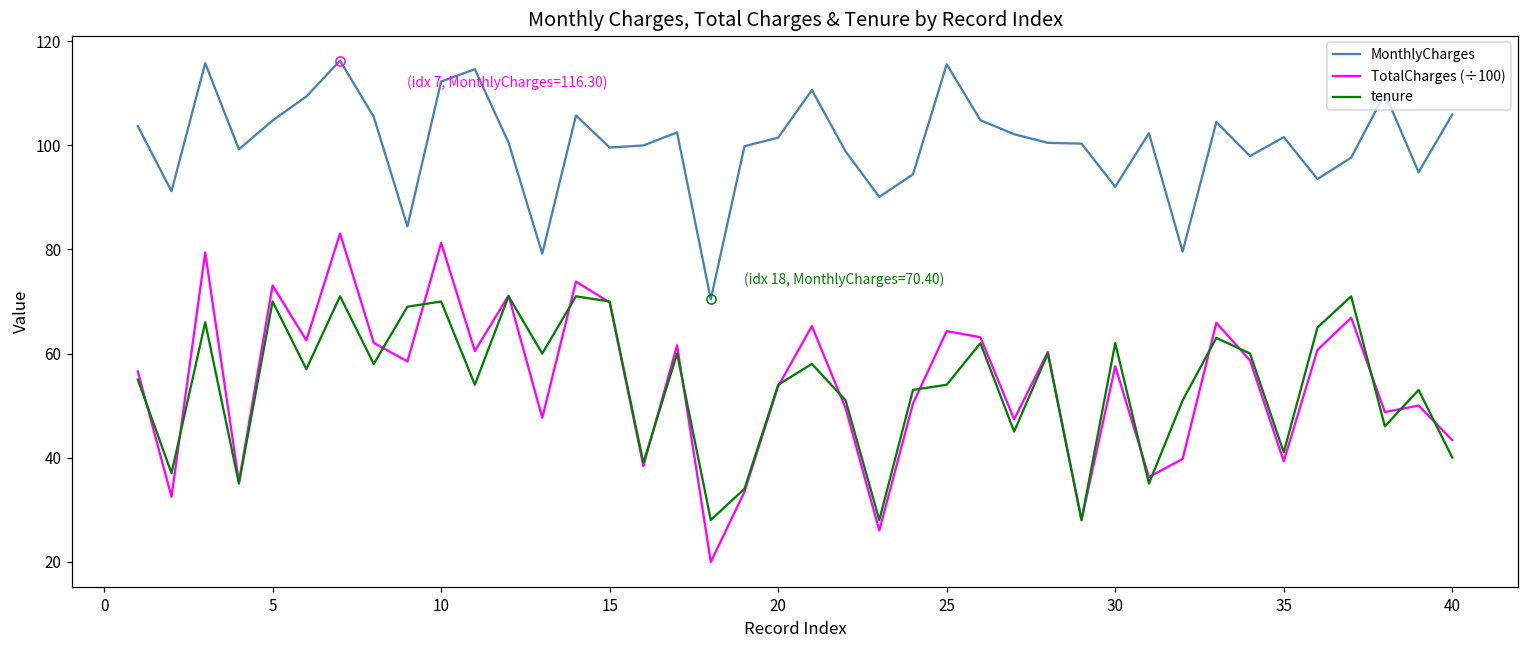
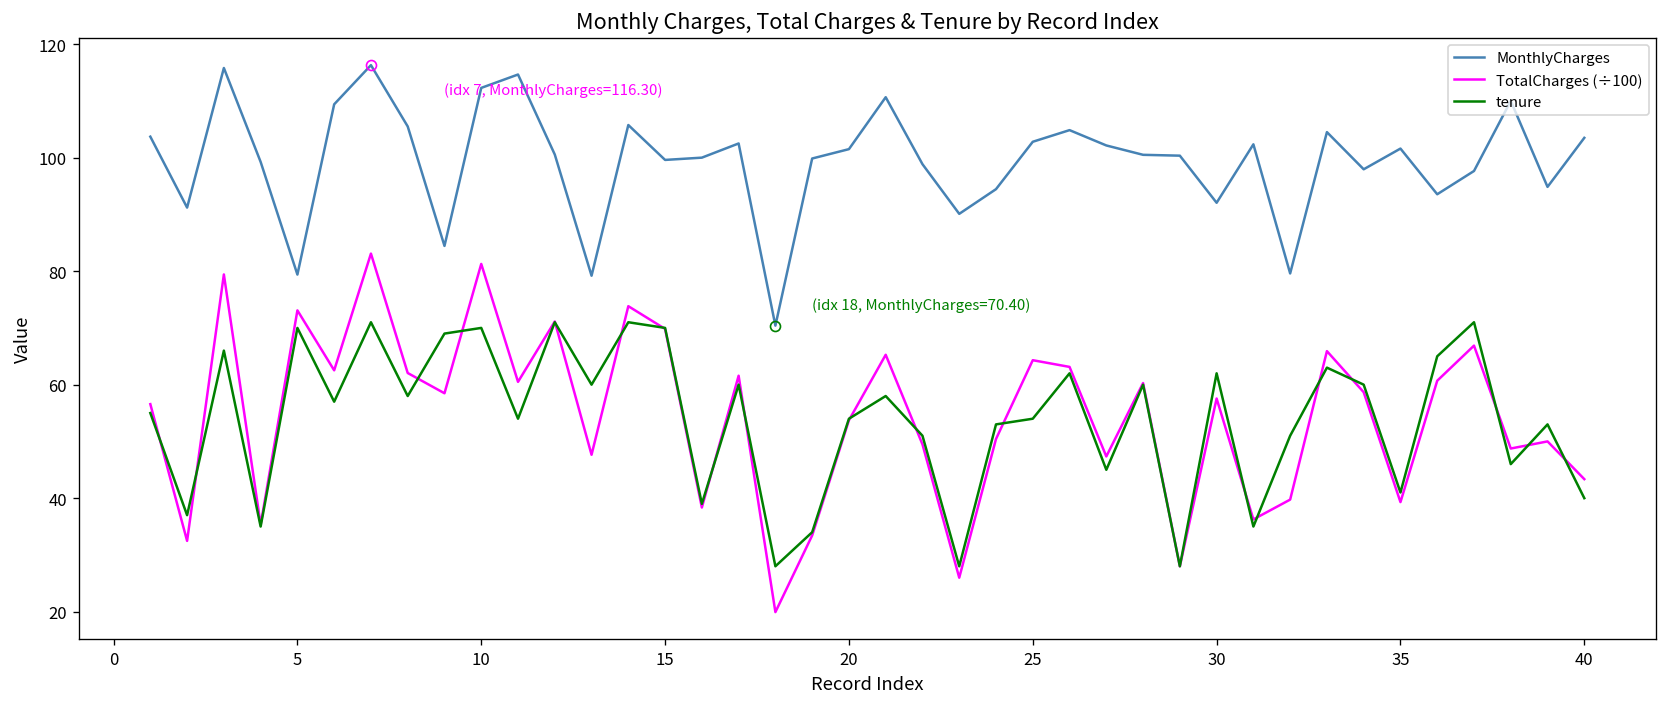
MonthlyCharges, 5: 105 -> 79
MonthlyCharges, 25: 116 -> 103
MonthlyCharges, 40: 106 -> 103
